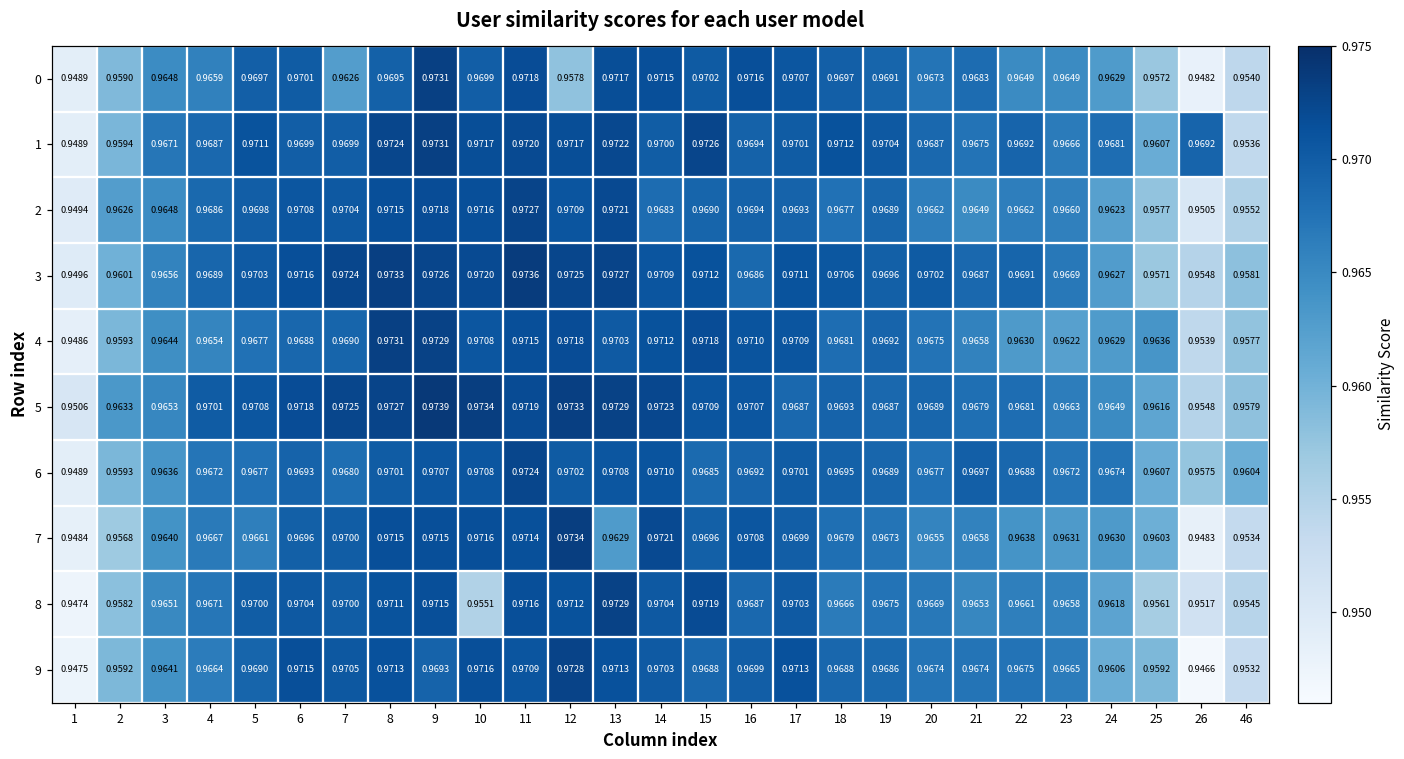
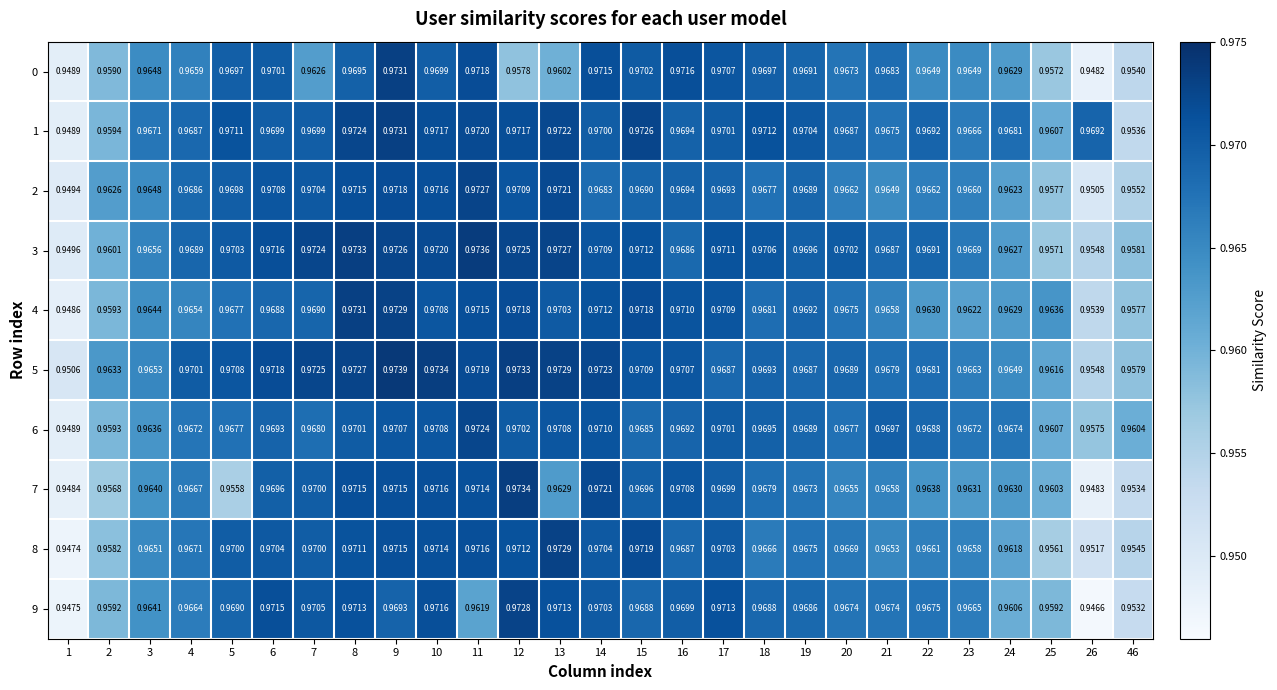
0, 13: 0.9717 -> 0.9602
7, 5: 0.9661 -> 0.9558
8, 10: 0.9551 -> 0.9714
9, 11: 0.9709 -> 0.9619
